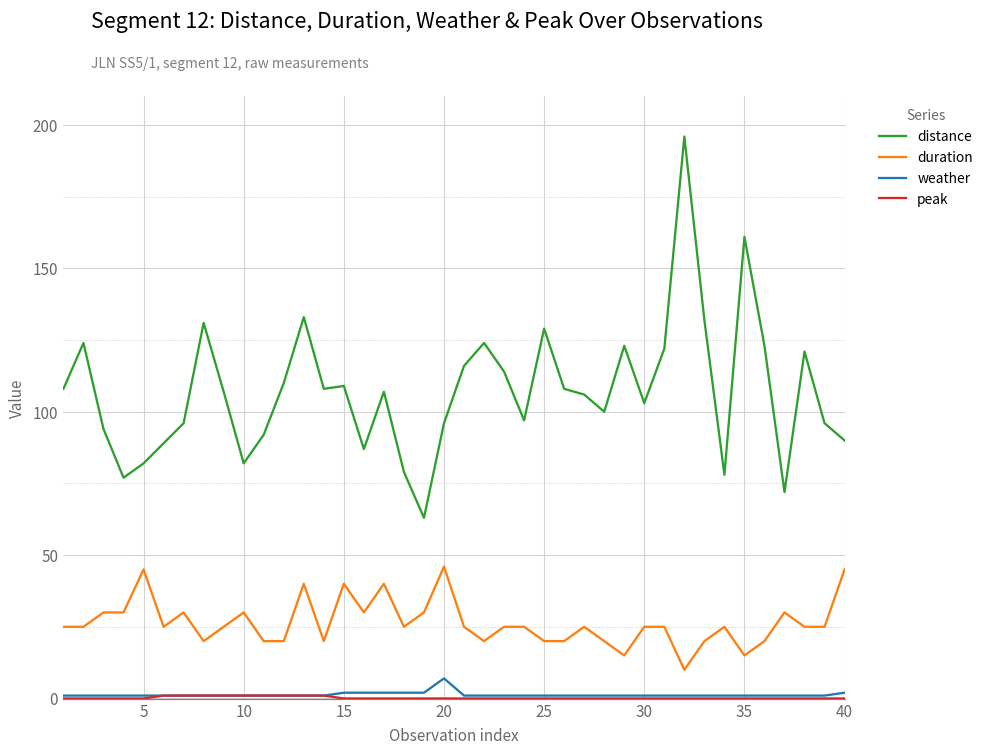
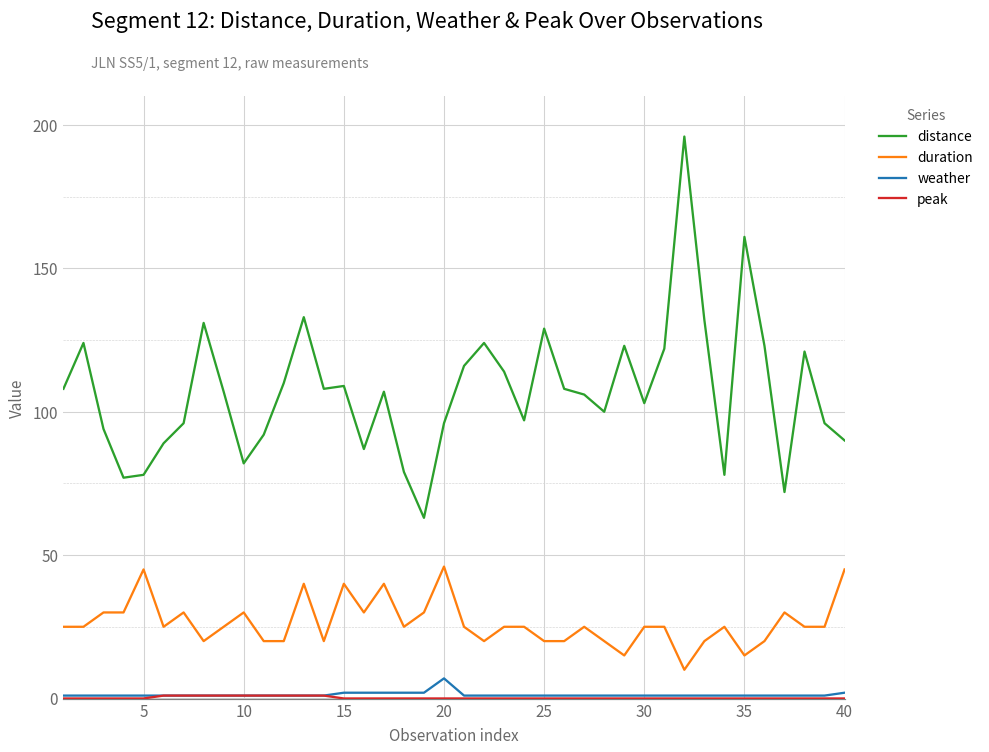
distance, 5: 82 -> 78
